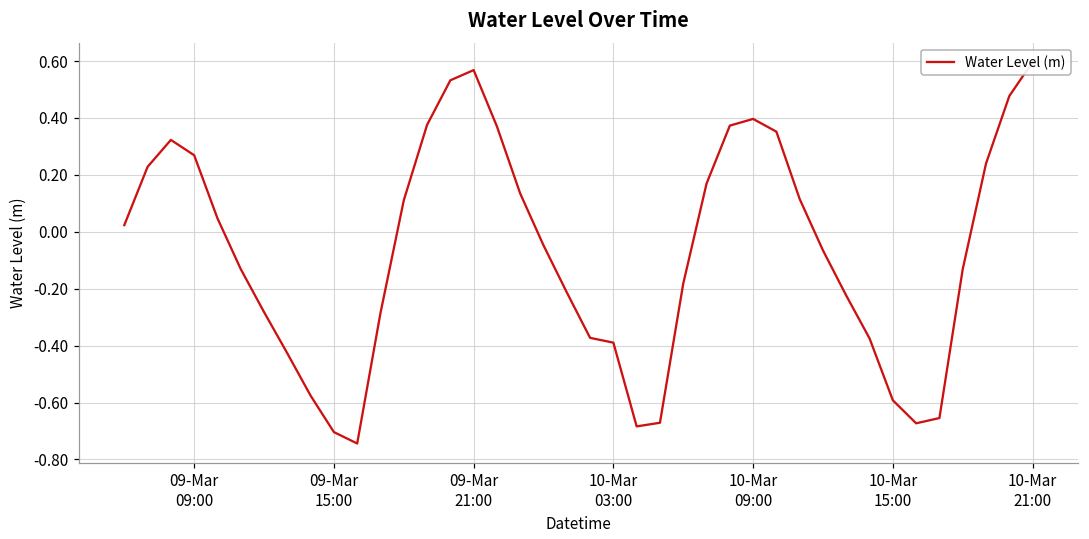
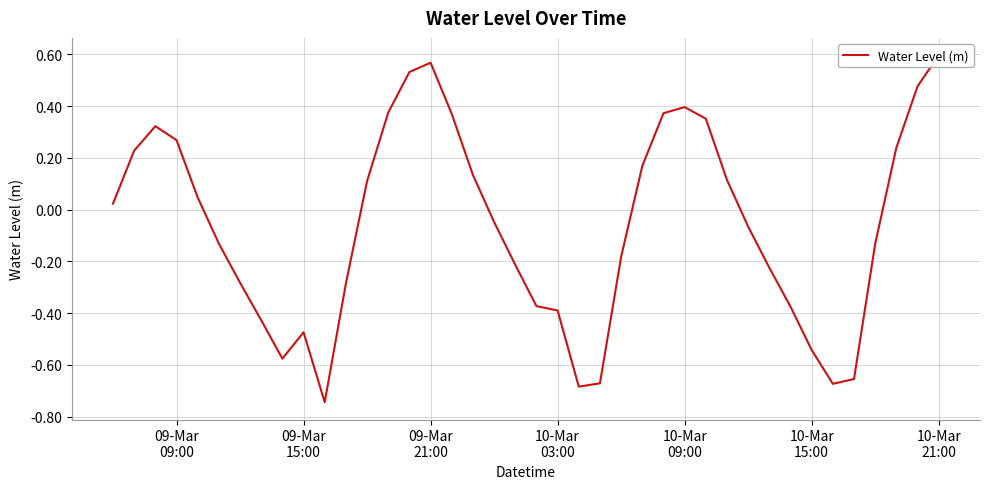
09-Mar 15:00: -0.70 -> -0.47
10-Mar 15:00: -0.59 -> -0.54
